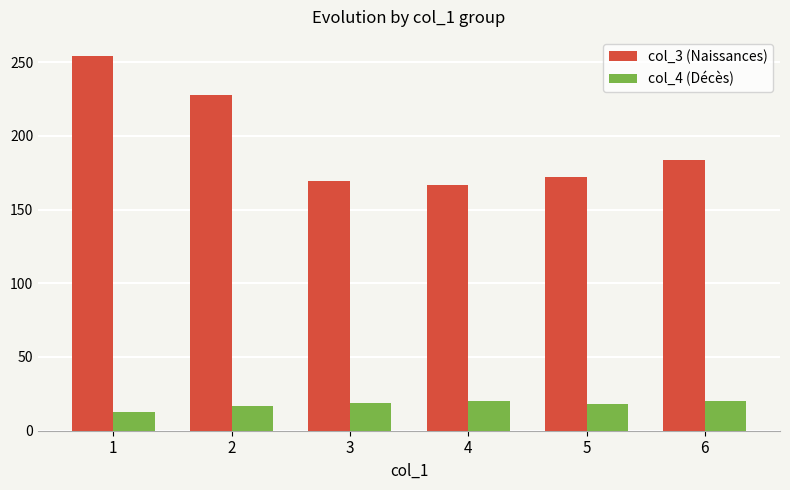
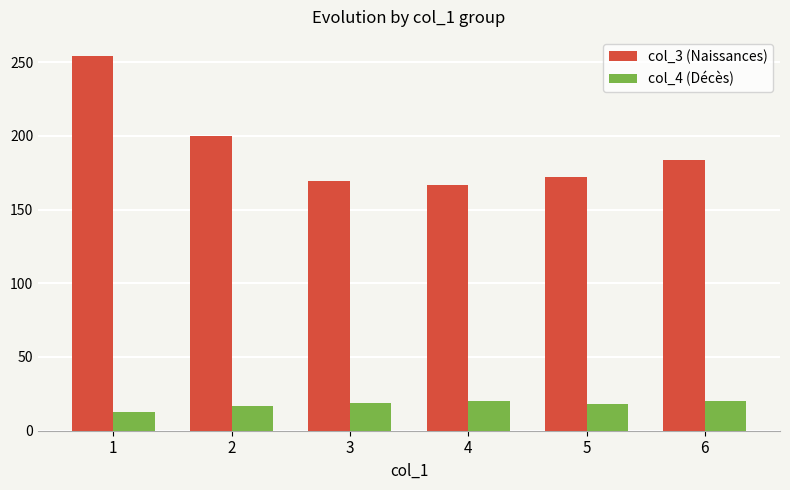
col_3 (Naissances), 2: 228 -> 200
